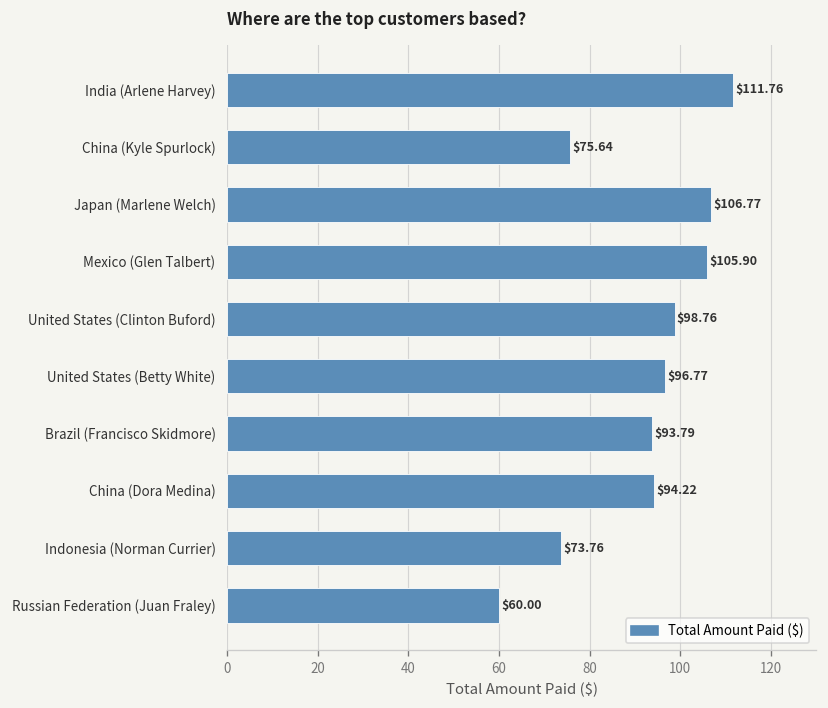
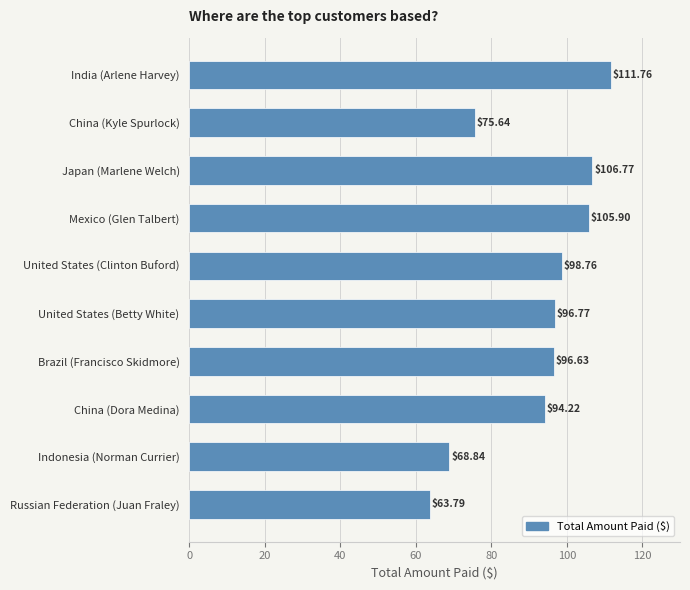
Brazil (Francisco Skidmore): $93.79 -> $96.63
Indonesia (Norman Currier): $73.76 -> $68.84
Russian Federation (Juan Fraley): $60.00 -> $63.79
